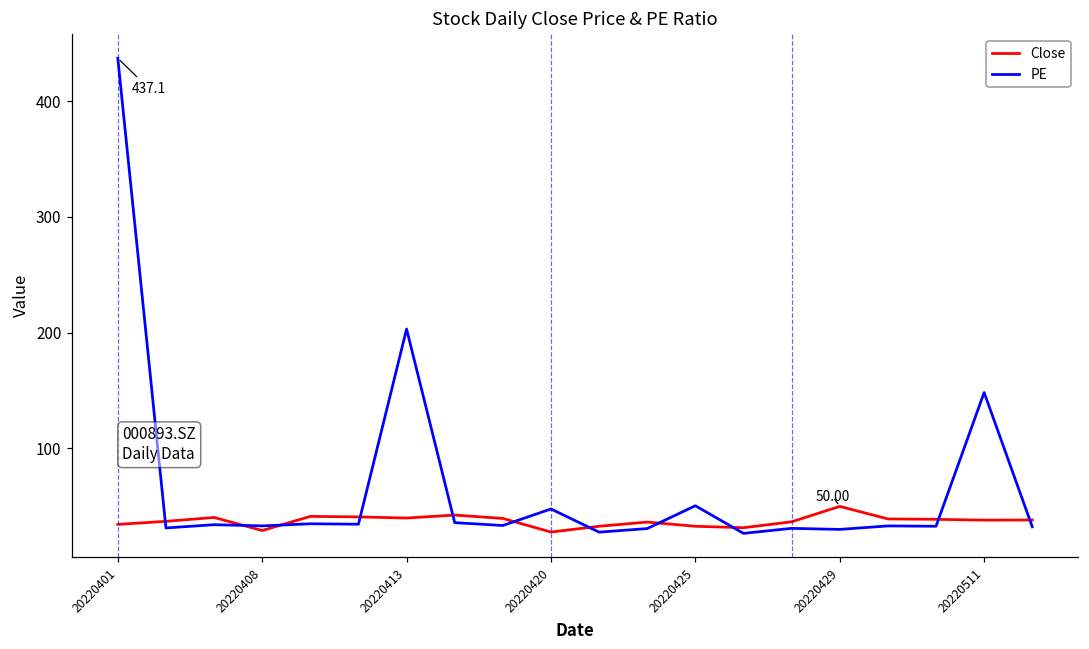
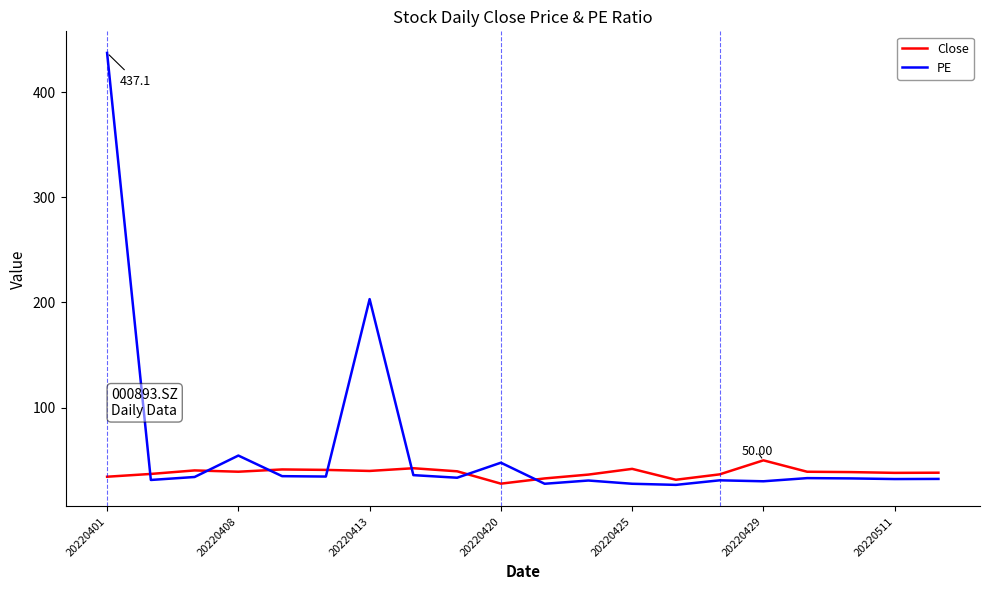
Close, 20220408: 29 -> 39
PE, 20220408: 33 -> 55
Close, 20220425: 33 -> 42
PE, 20220425: 51 -> 28
PE, 20220511: 148 -> 32
